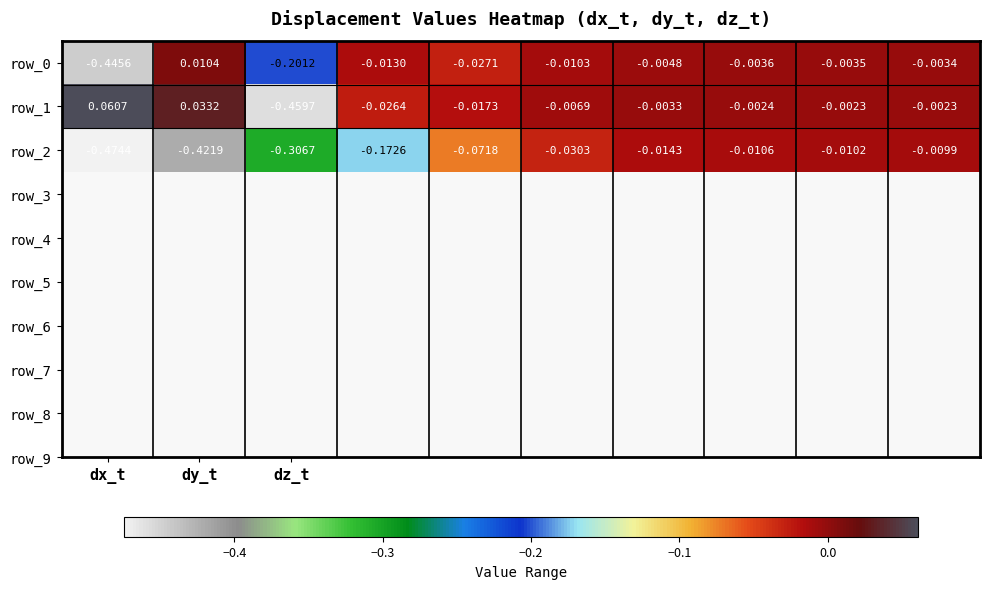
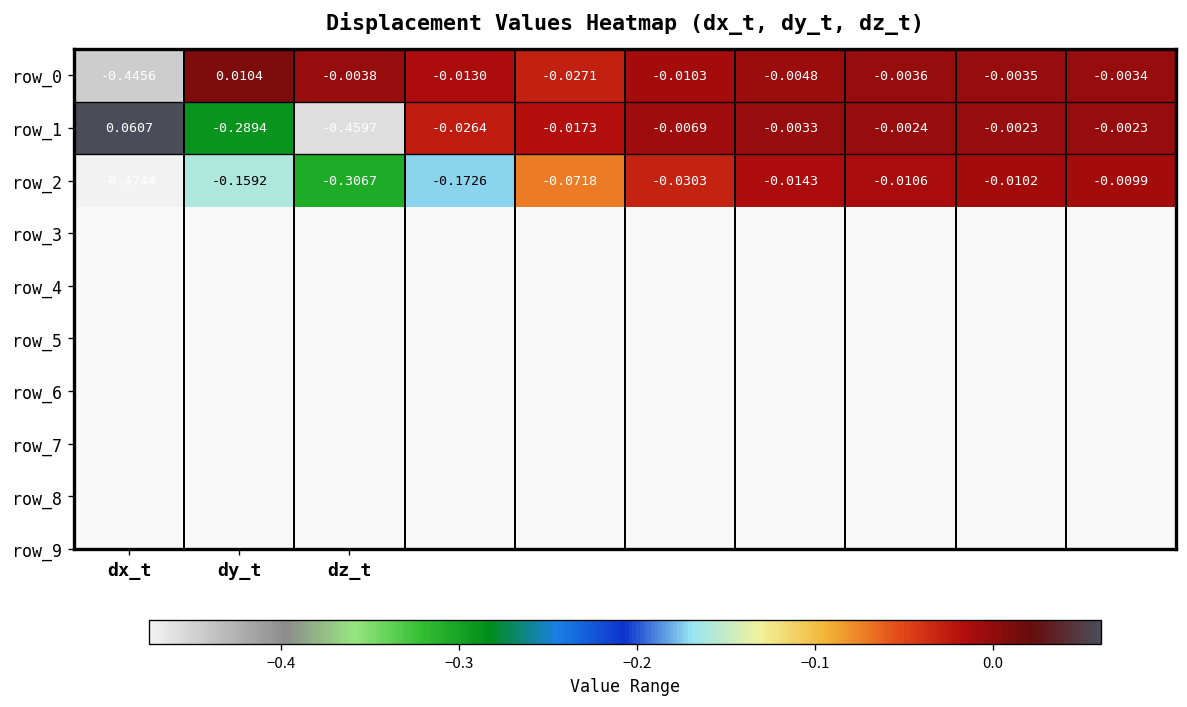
row_0, dz_t: -0.2012 -> -0.0038
row_1, dy_t: 0.0332 -> -0.2894
row_2, dy_t: -0.4219 -> -0.1592
